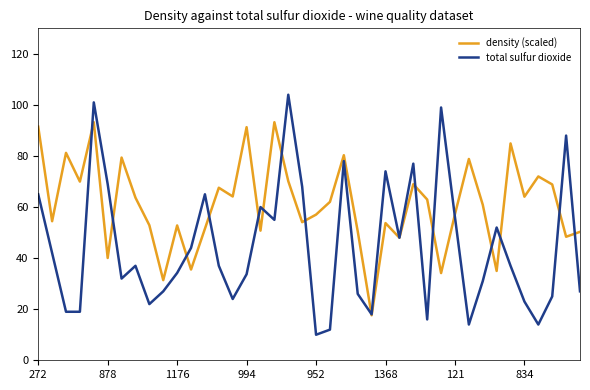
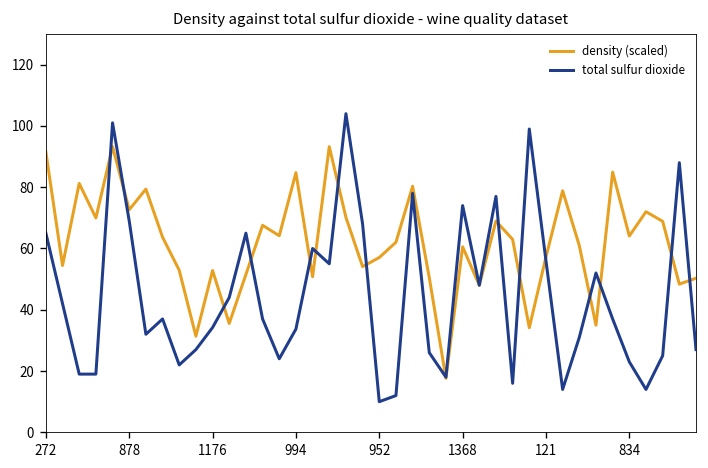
density (scaled), 878: 40 -> 73
density (scaled), 994: 91 -> 85
density (scaled), 1368: 54 -> 61
